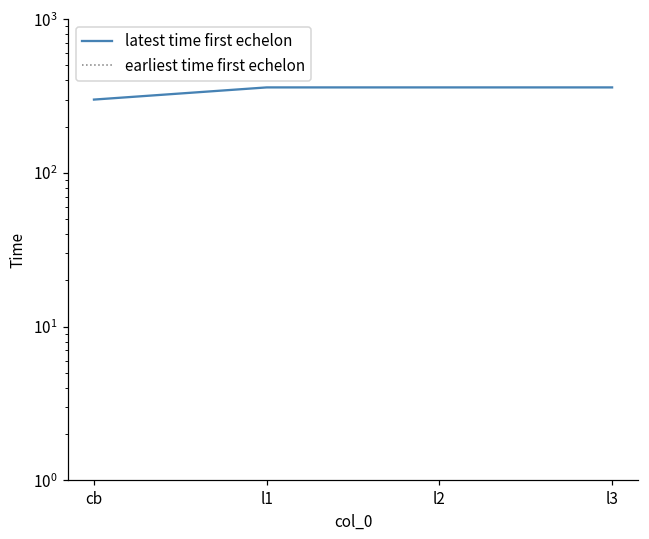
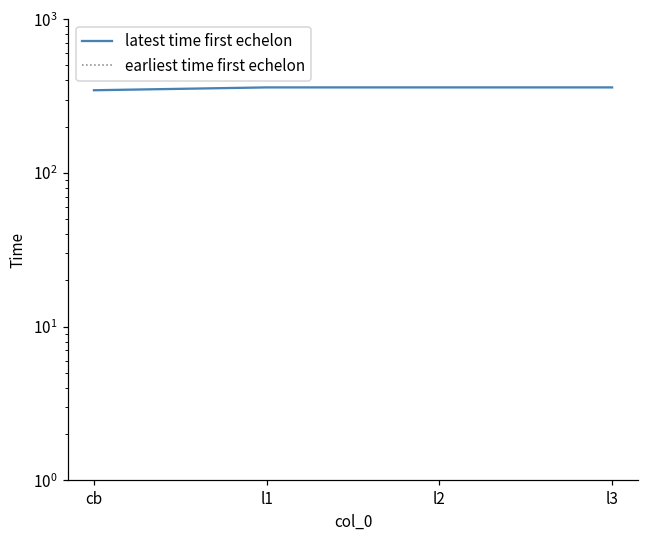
latest time first echelon, cb: 300 -> 350
